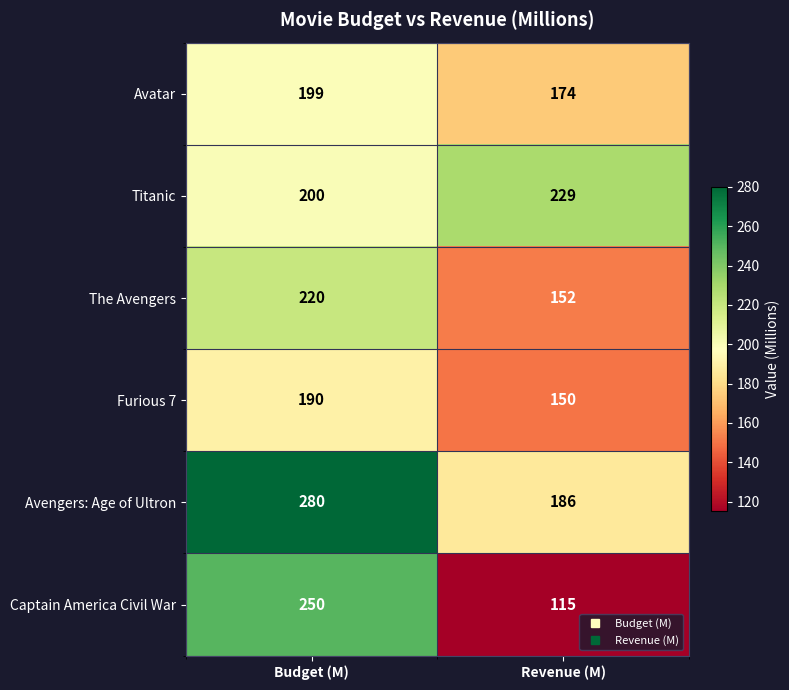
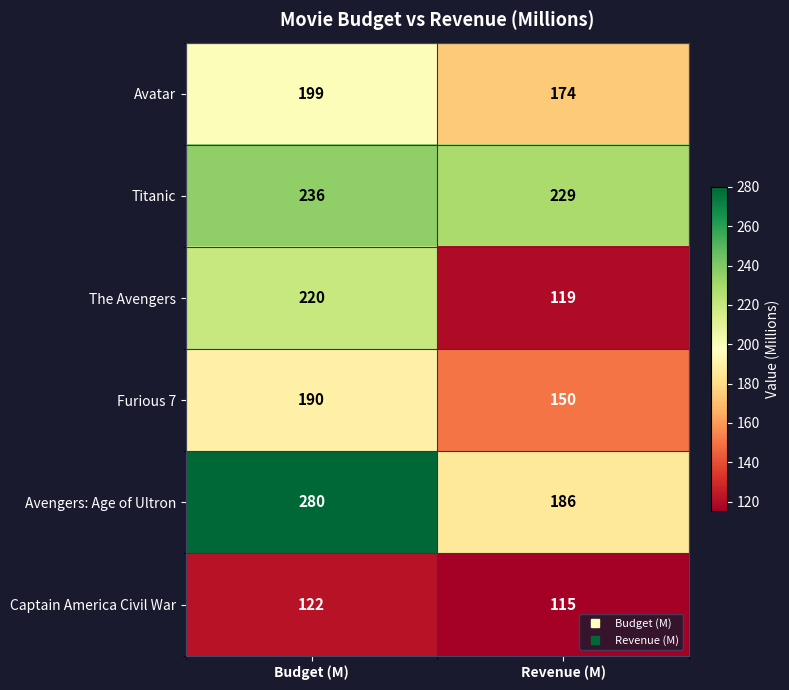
Titanic, Budget (M): 200 -> 236
The Avengers, Revenue (M): 152 -> 119
Captain America Civil War, Budget (M): 250 -> 122
